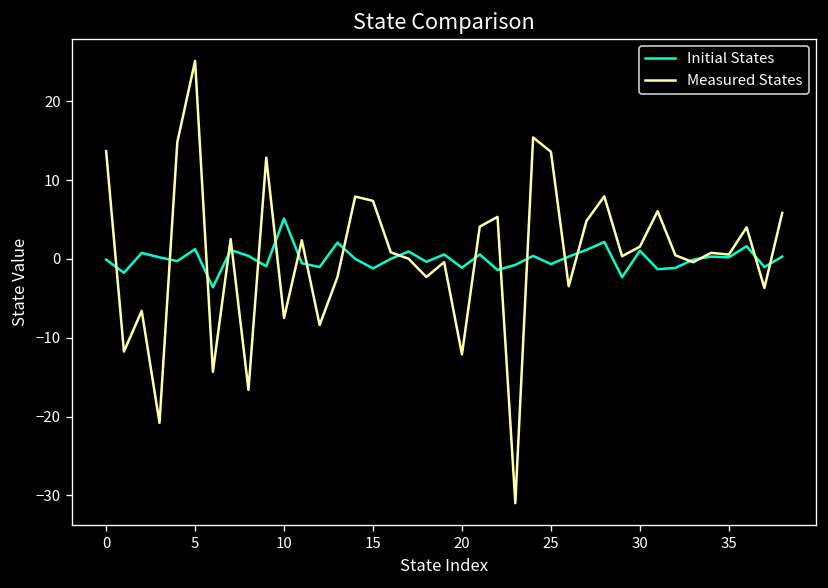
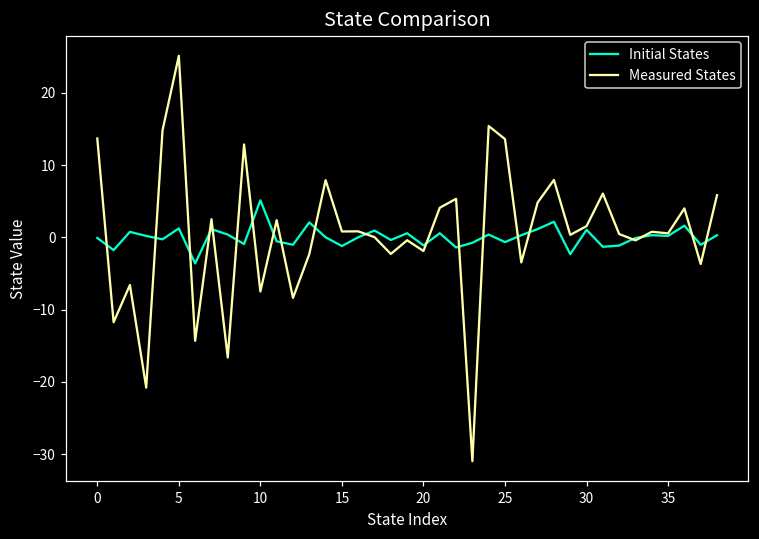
Measured States, 15: 7 -> 1
Measured States, 20: -12 -> -2
